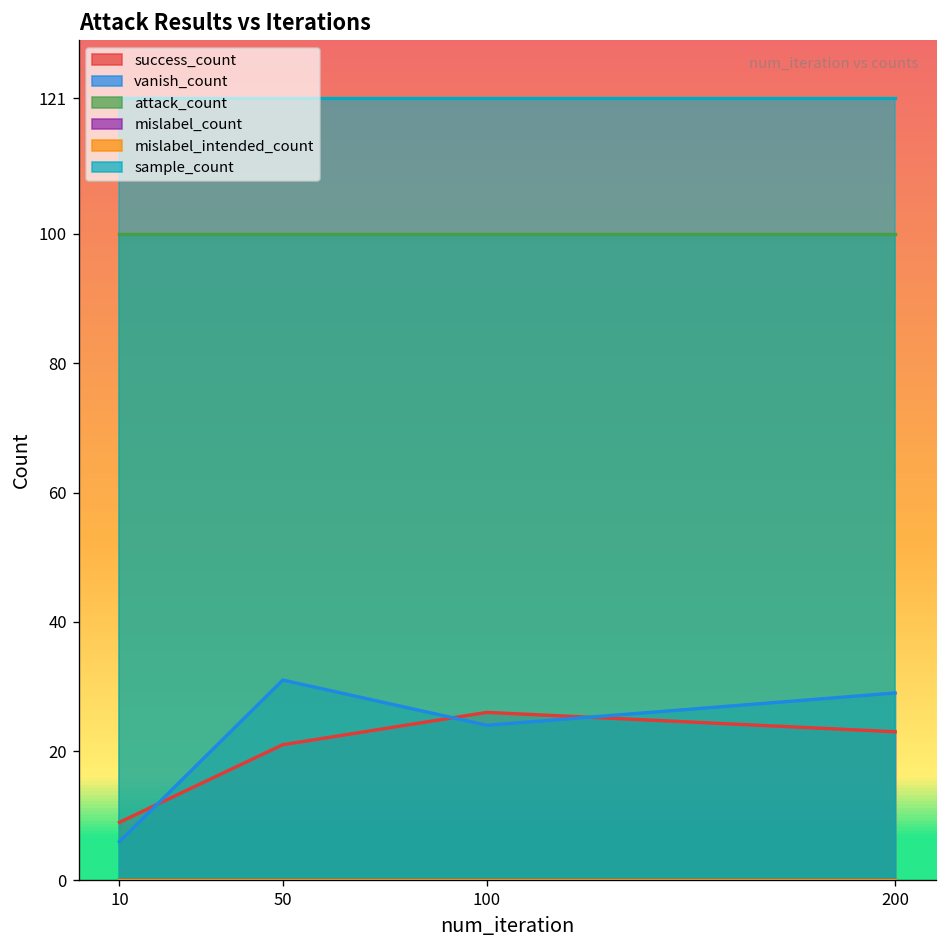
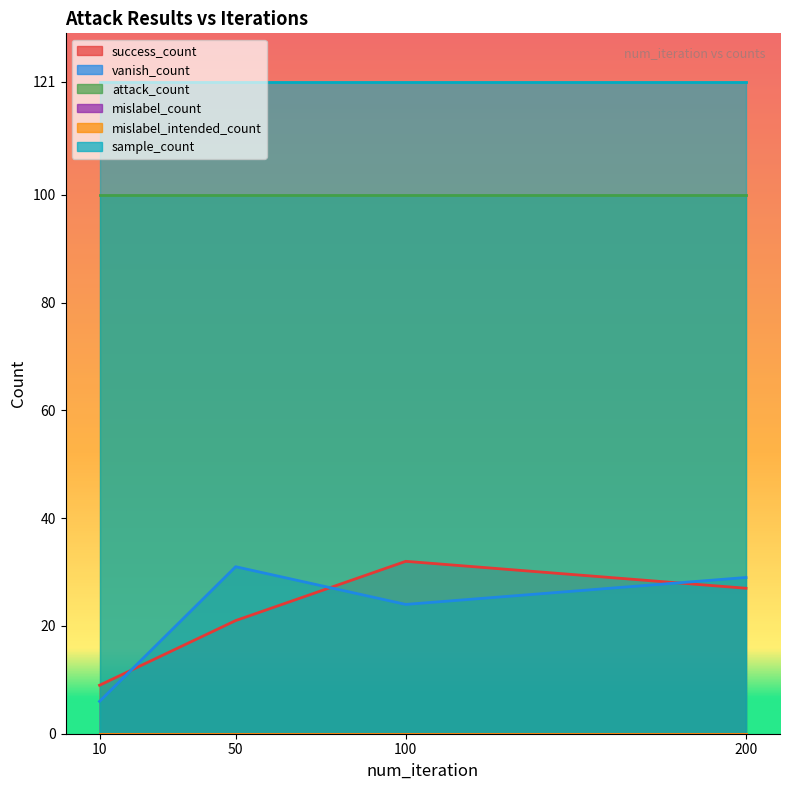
success_count, 100: 26 -> 32
success_count, 200: 23 -> 27
